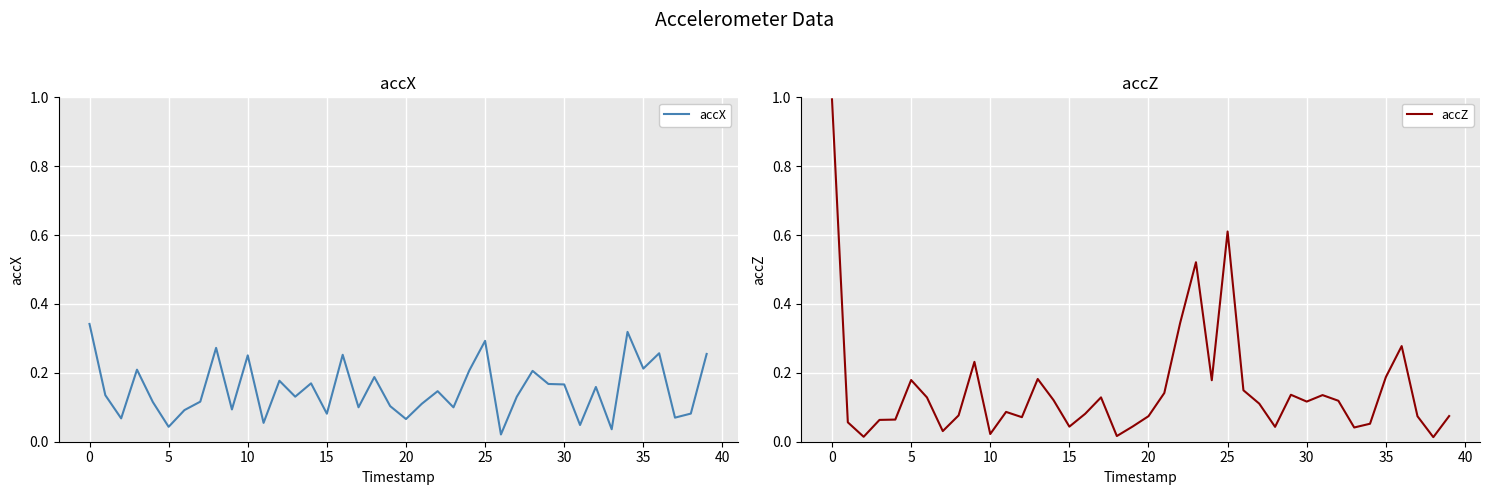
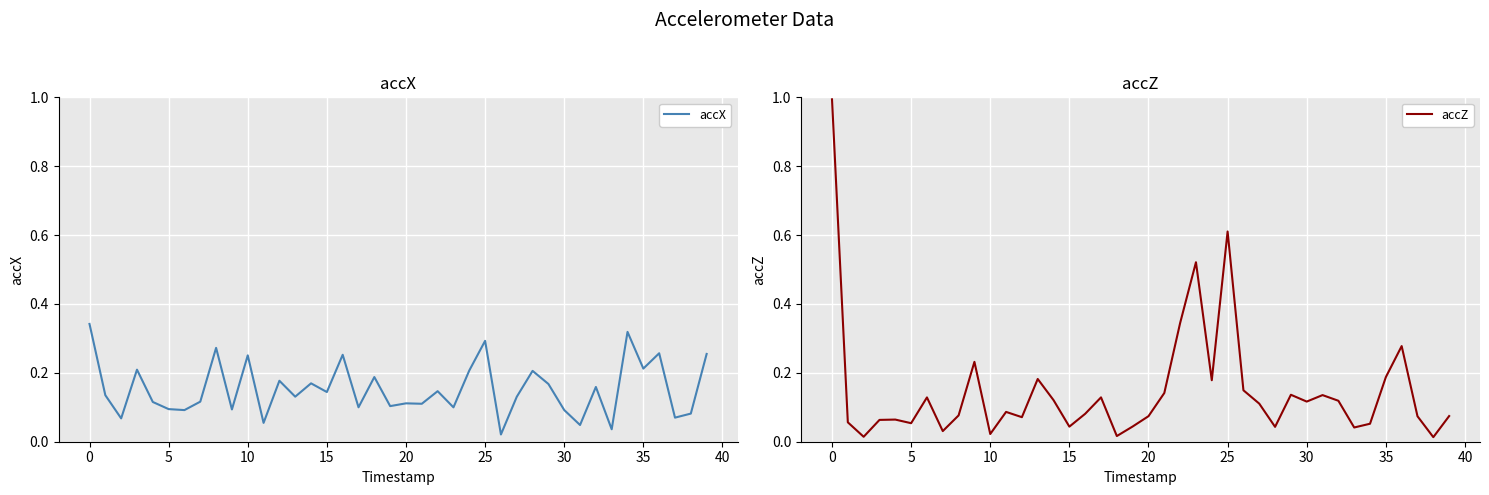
accX, 5: 0.04 -> 0.09
accX, 15: 0.08 -> 0.14
accX, 20: 0.07 -> 0.11
accX, 30: 0.17 -> 0.09
accZ, 5: 0.18 -> 0.05
